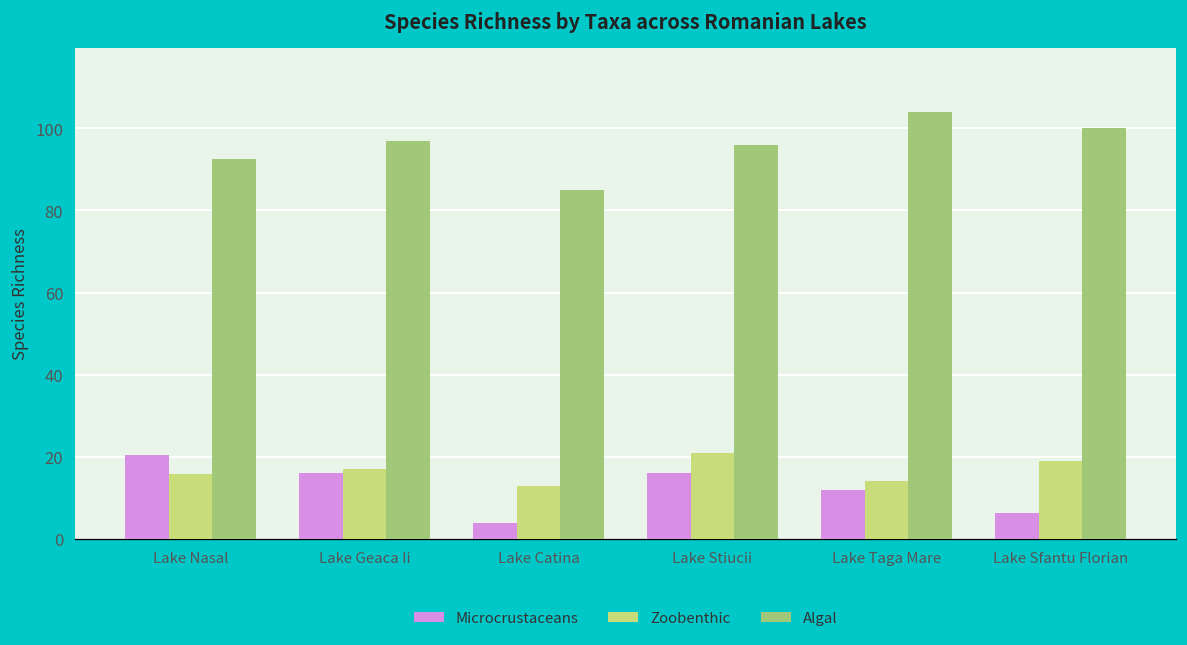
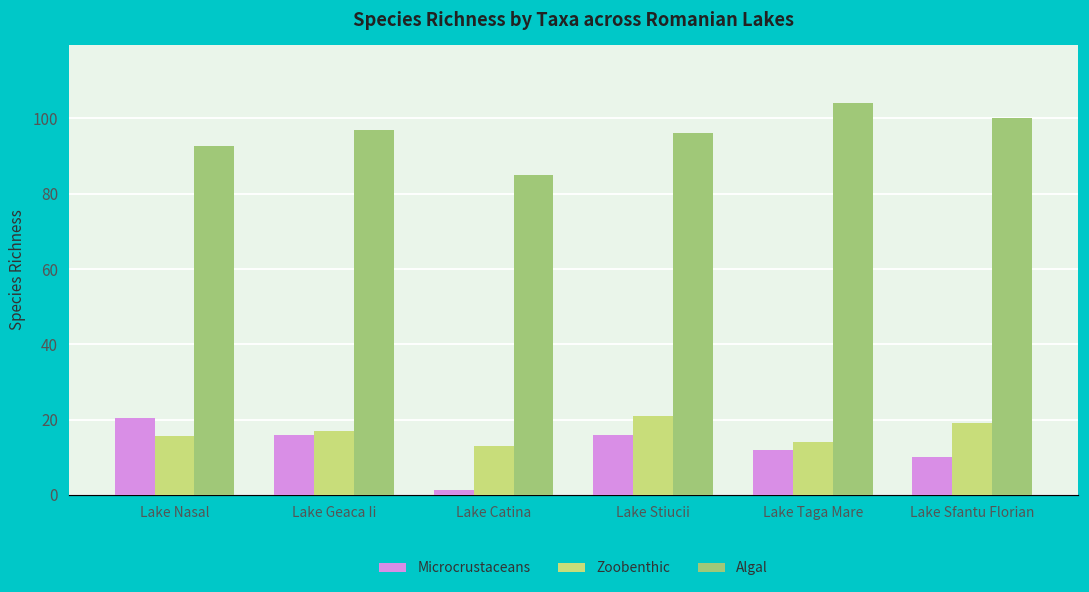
Microcrustaceans, Lake Catina: 4 -> 1
Microcrustaceans, Lake Sfantu Florian: 6 -> 10
